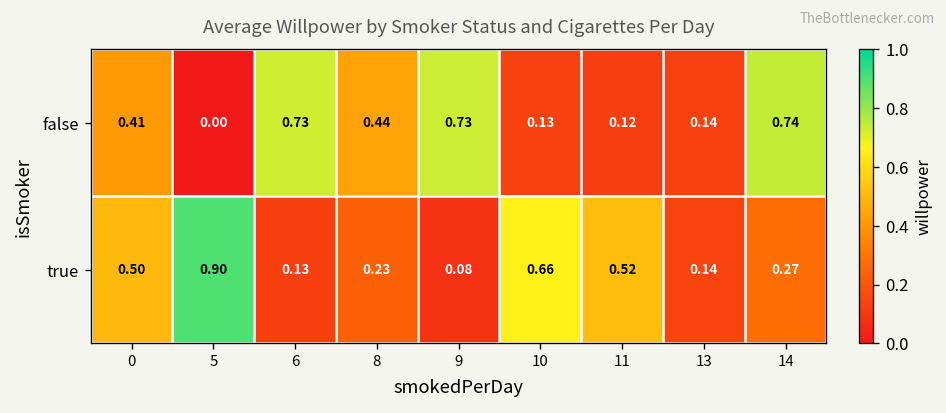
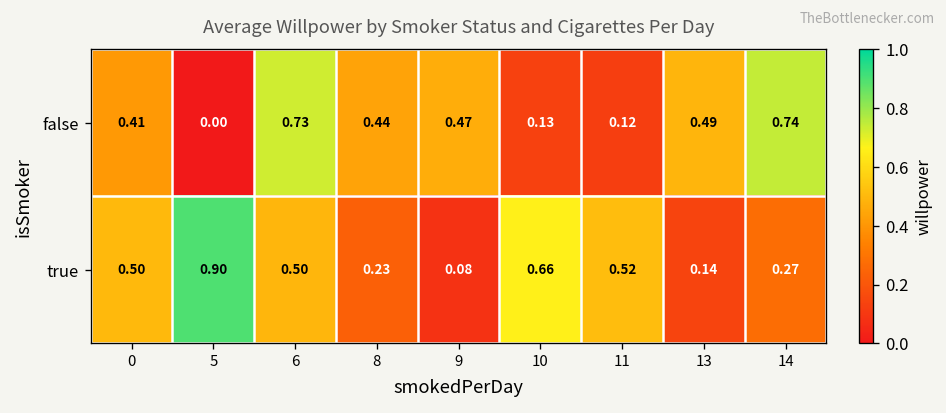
false, 9: 0.73 -> 0.47
false, 13: 0.14 -> 0.49
true, 6: 0.13 -> 0.50
